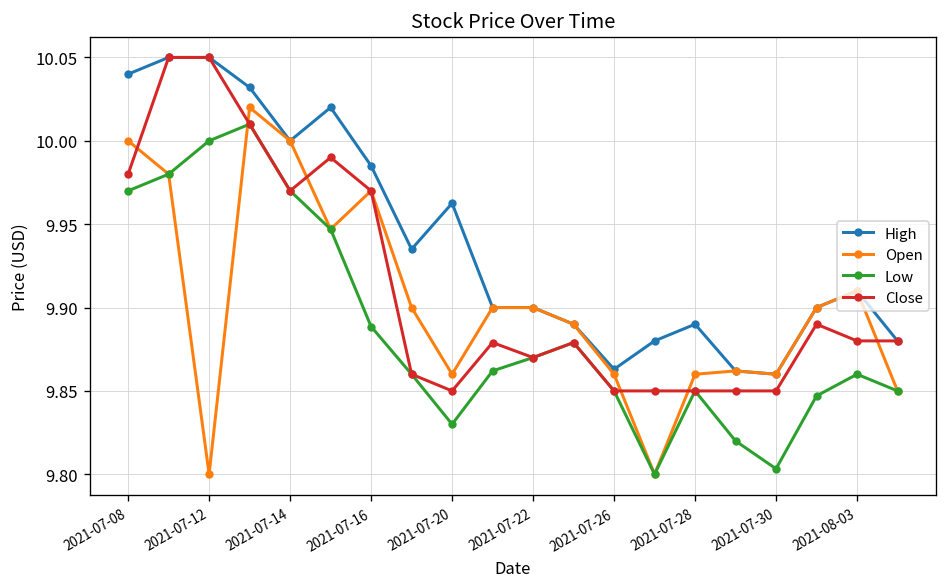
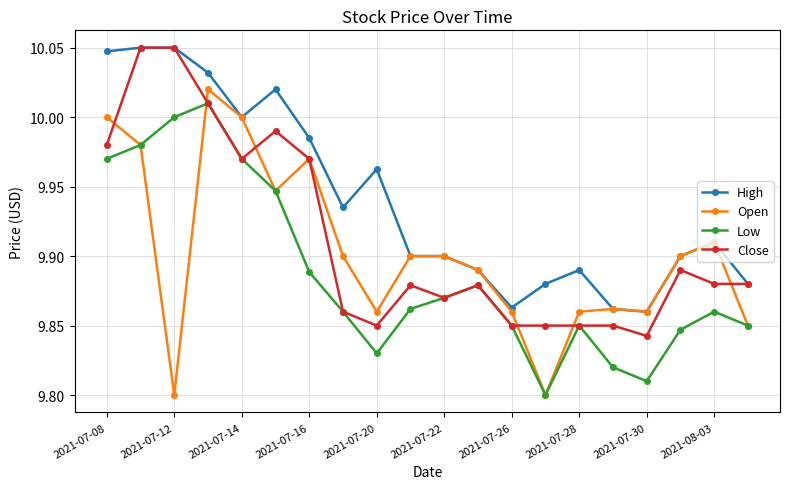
High, 2021-07-08: 10.040 -> 10.047
Low, 2021-07-30: 9.803 -> 9.810
Close, 2021-07-30: 9.850 -> 9.843
